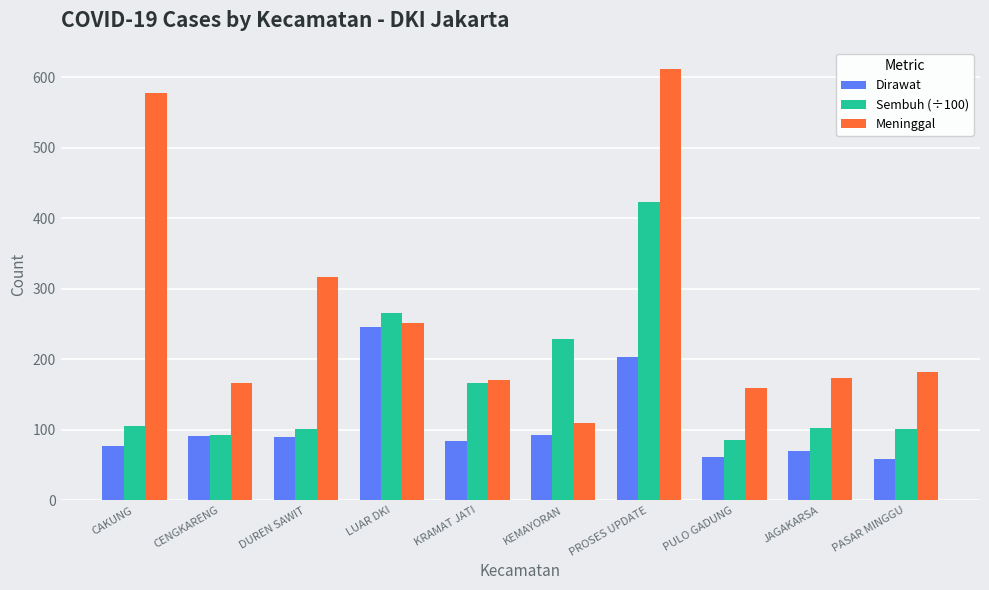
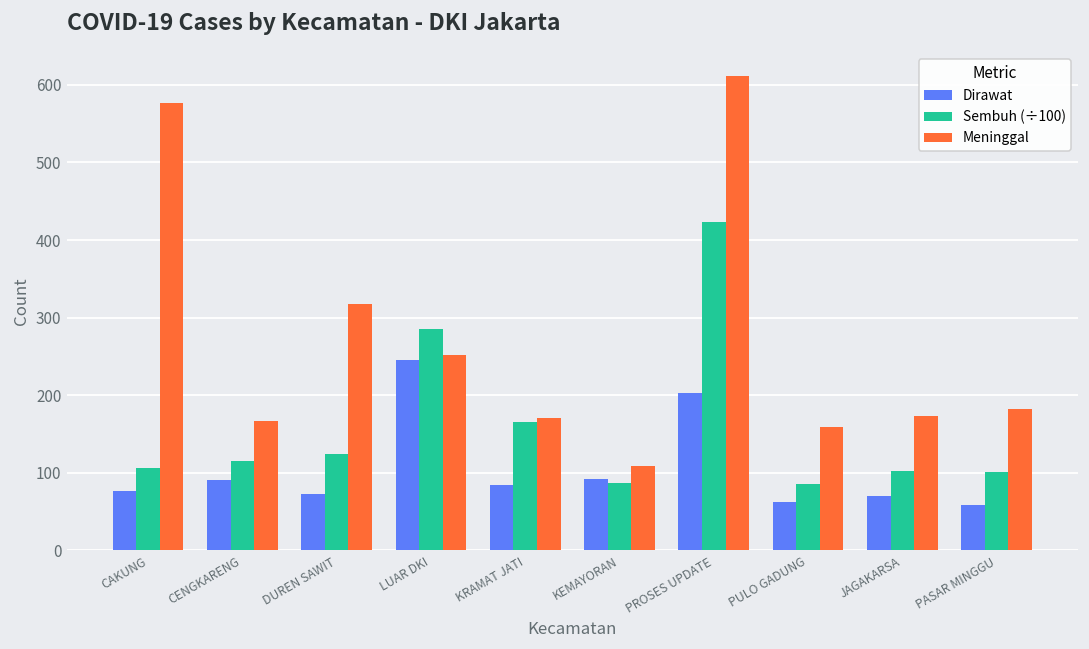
Sembuh (÷100), CENGKARENG: 90 -> 110
Dirawat, DUREN SAWIT: 90 -> 70
Sembuh (÷100), DUREN SAWIT: 100 -> 120
Sembuh (÷100), LUAR DKI: 270 -> 290
Sembuh (÷100), KEMAYORAN: 230 -> 90
